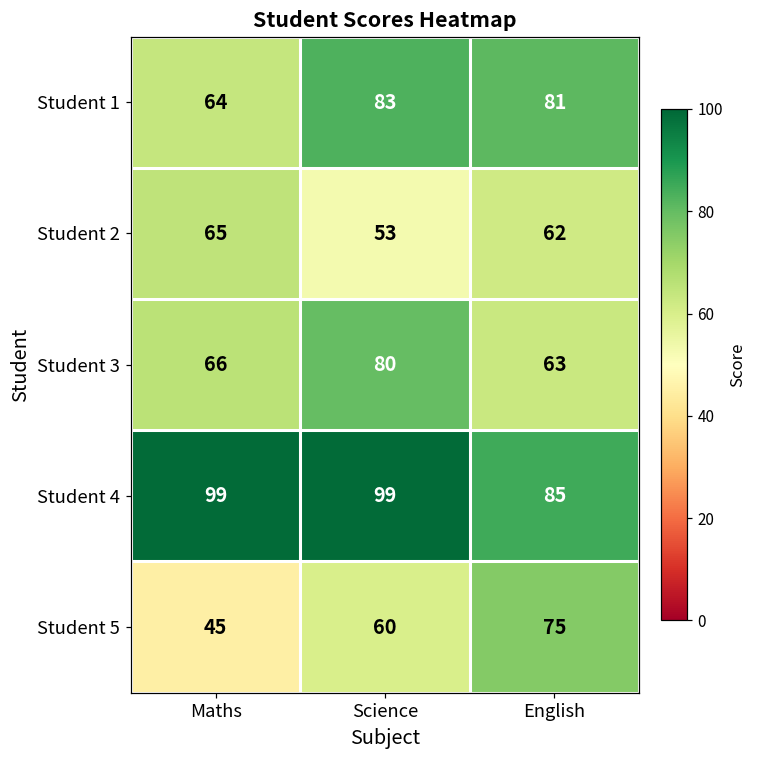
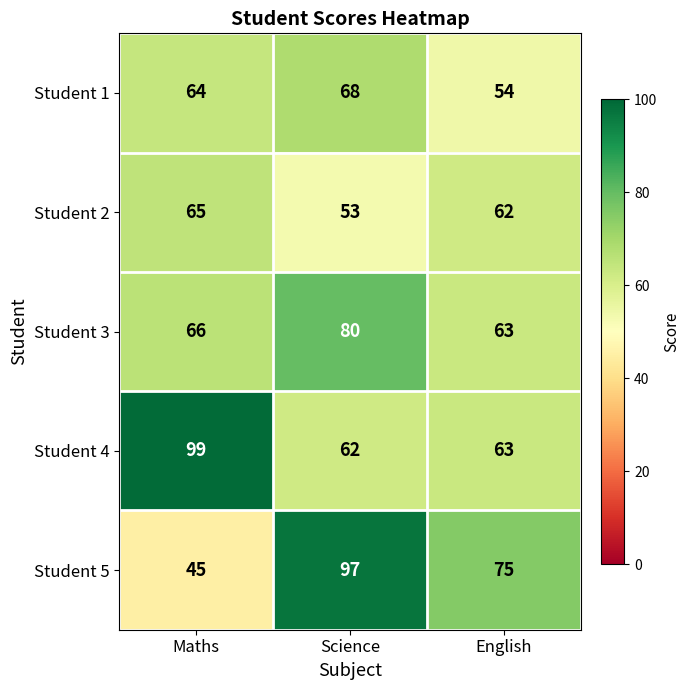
Student 1, Science: 83 -> 68
Student 1, English: 81 -> 54
Student 4, Science: 99 -> 62
Student 4, English: 85 -> 63
Student 5, Science: 60 -> 97
